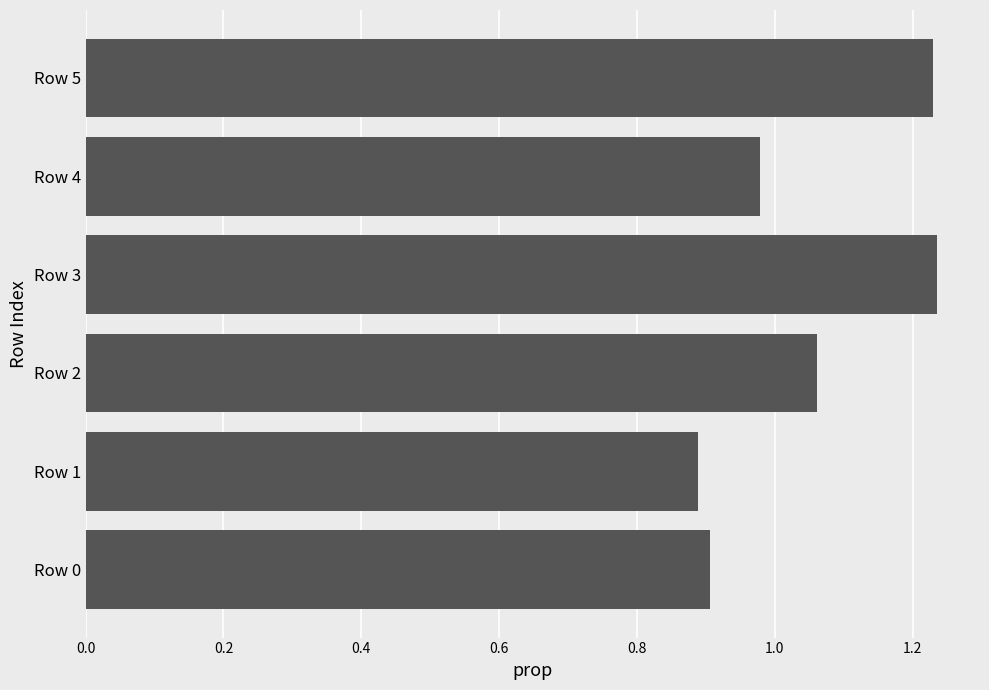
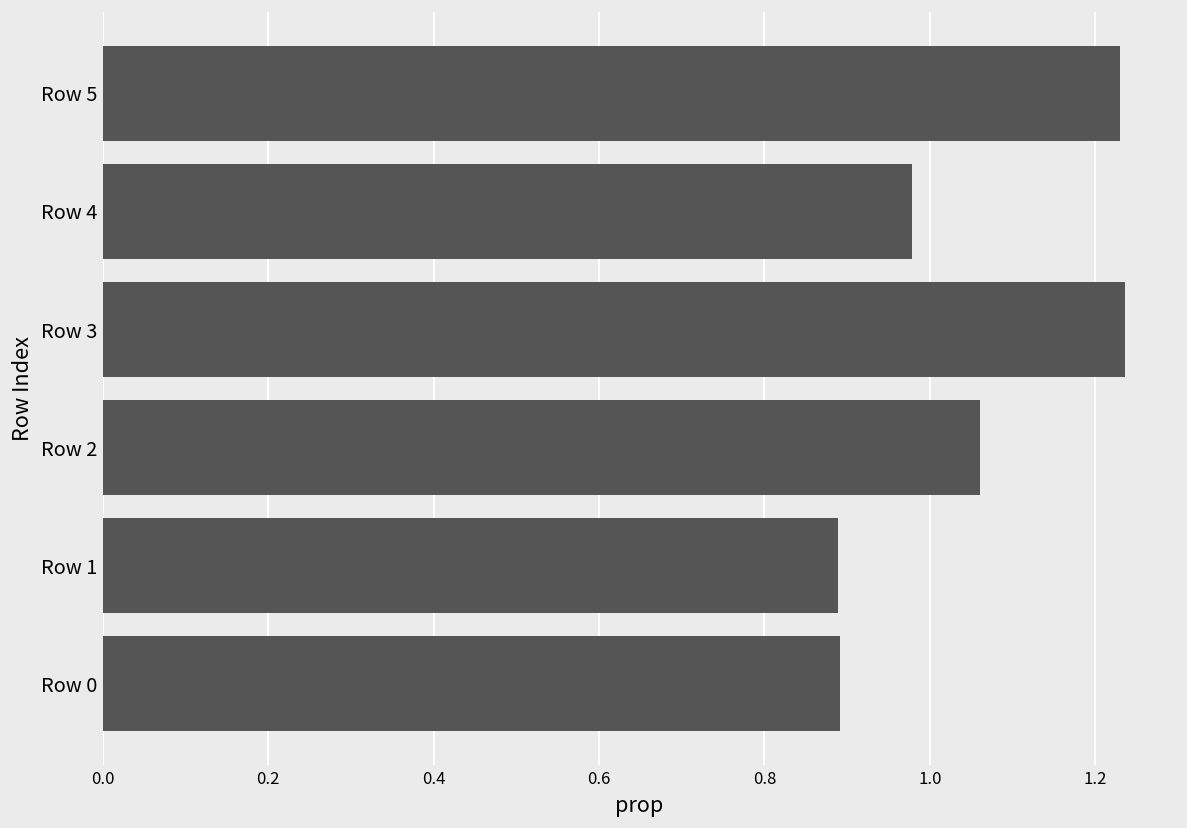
Row 0: 0.91 -> 0.89
